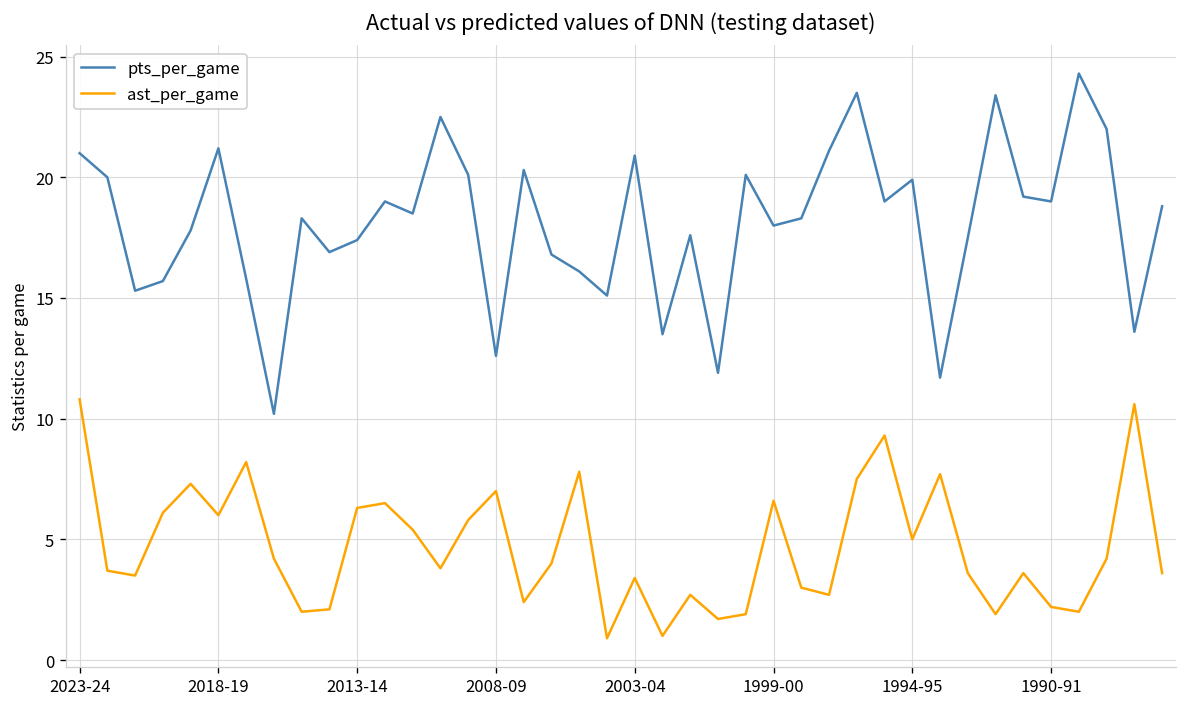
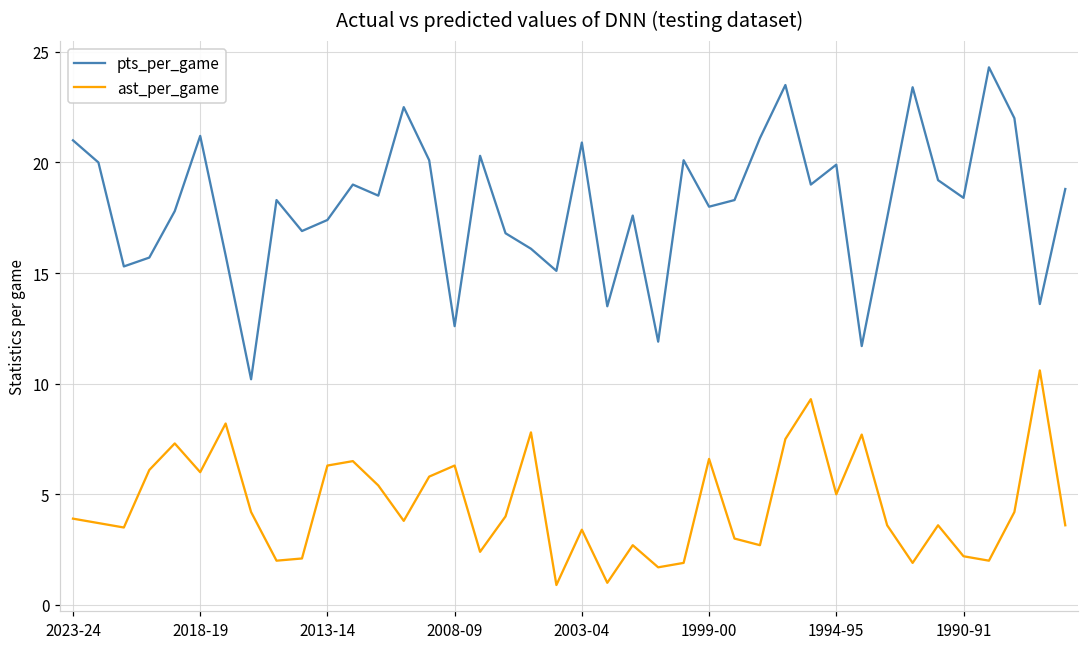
ast_per_game, 2023-24: 10.8 -> 3.9
ast_per_game, 2008-09: 7.0 -> 6.3
pts_per_game, 1990-91: 19.0 -> 18.4
